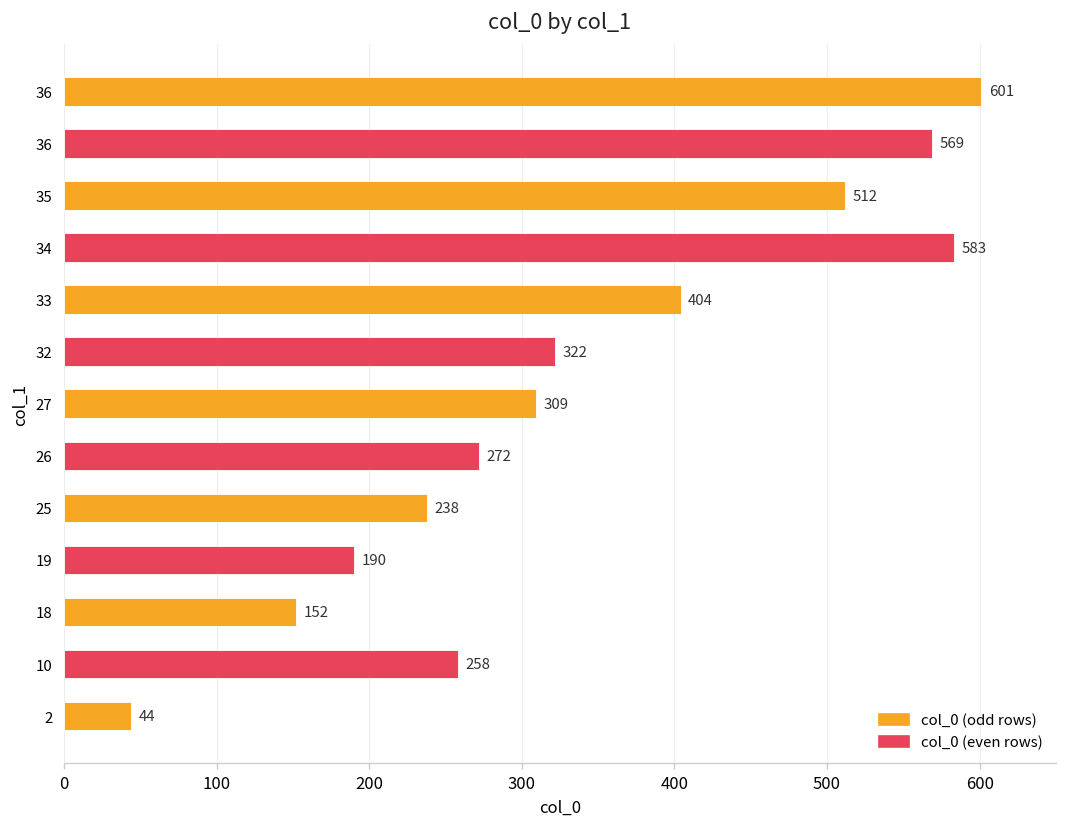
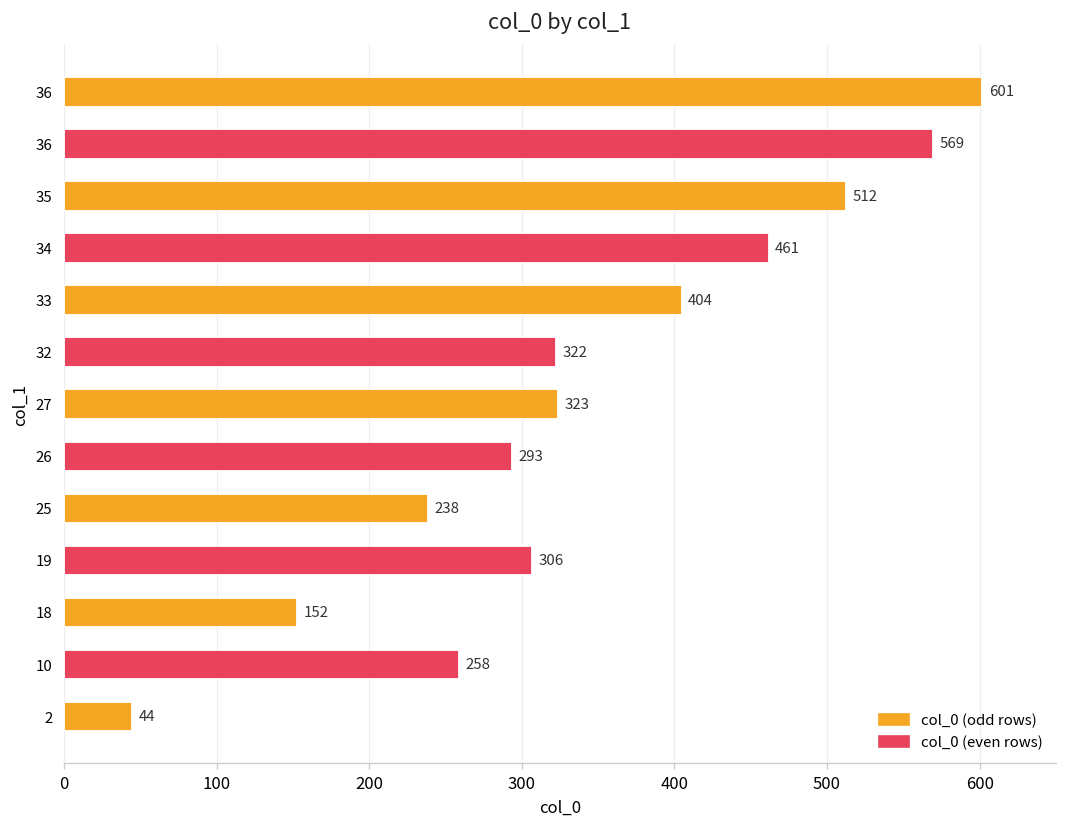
34: 583 -> 461
27: 309 -> 323
26: 272 -> 293
19: 190 -> 306
